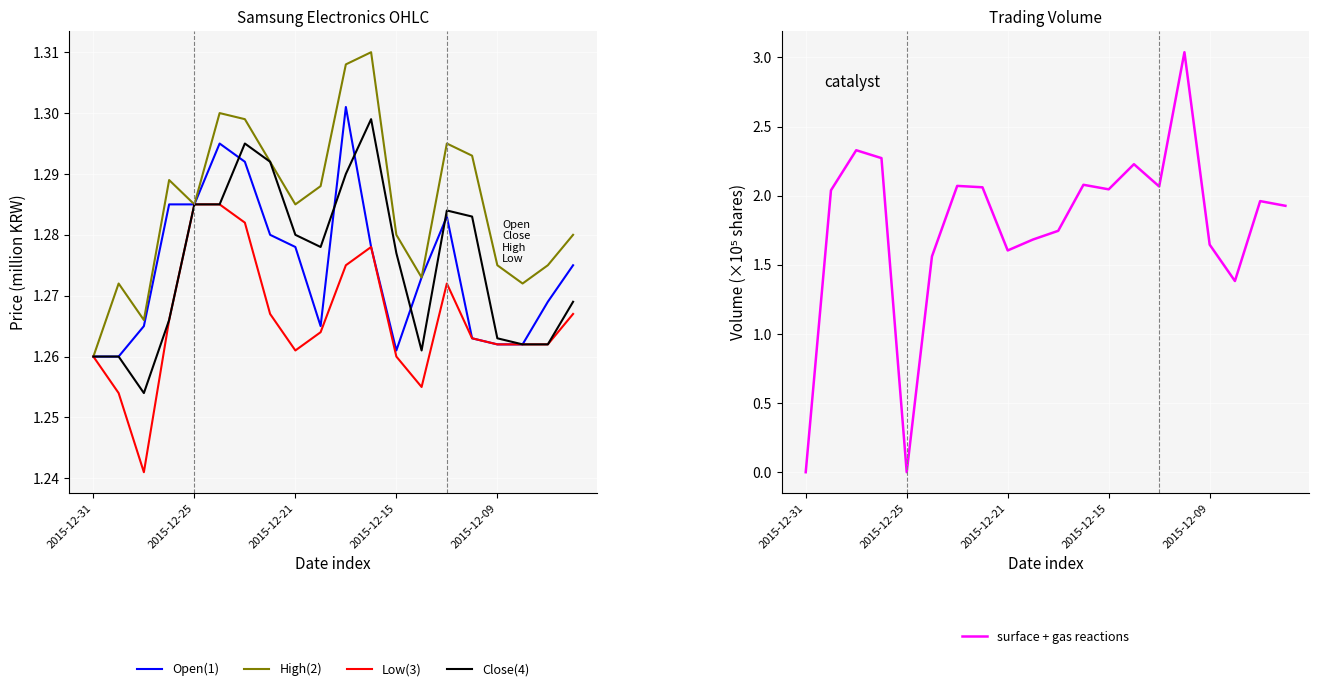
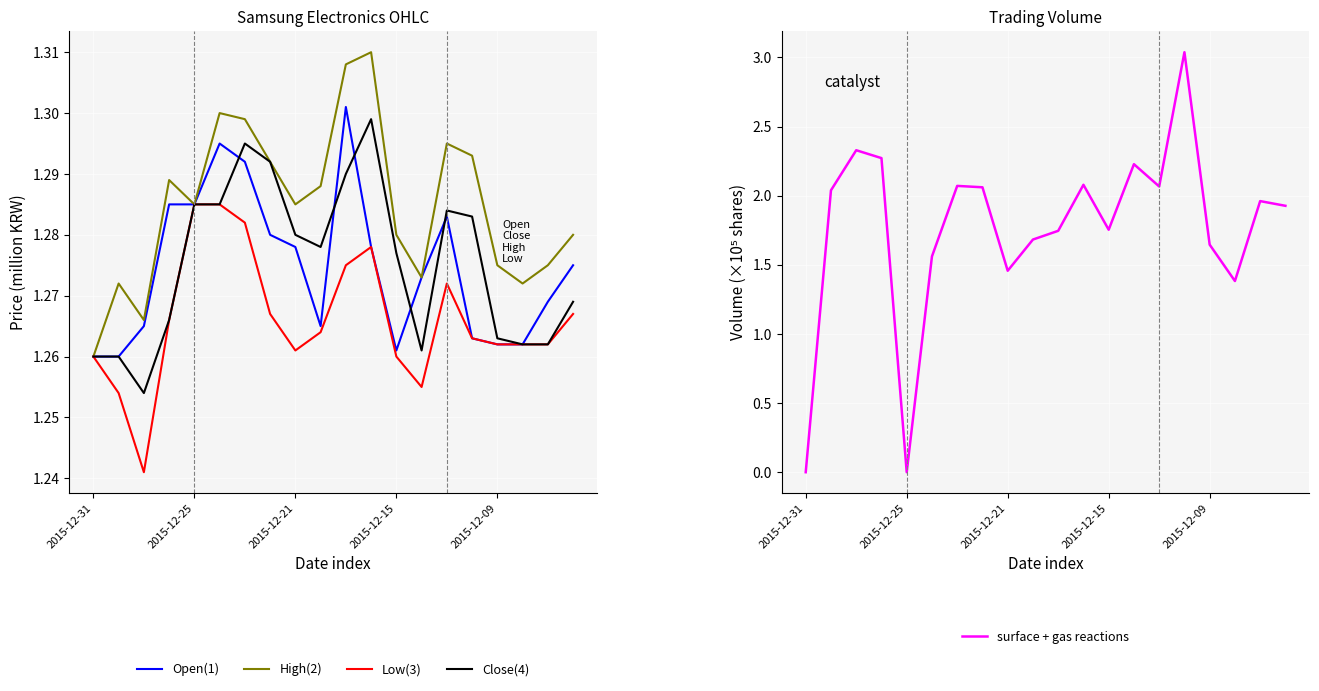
Trading Volume, 2015-12-21: 1.60 -> 1.46
Trading Volume, 2015-12-15: 2.05 -> 1.75
